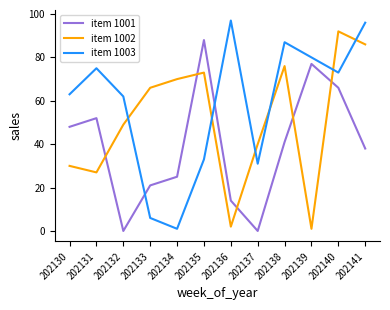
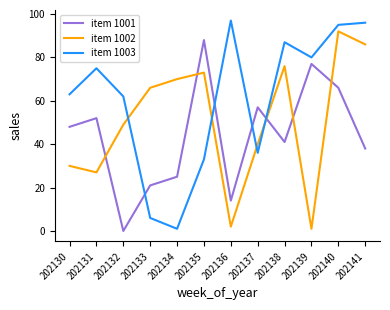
item 1001, 202137: 0 -> 57
item 1003, 202137: 31 -> 36
item 1003, 202140: 73 -> 95
